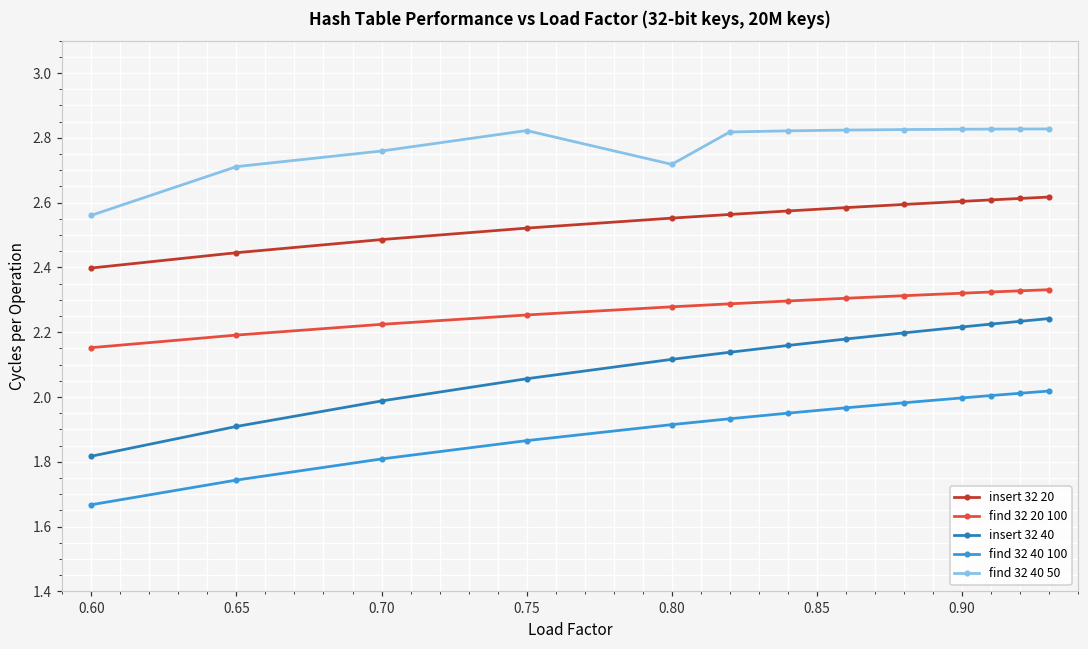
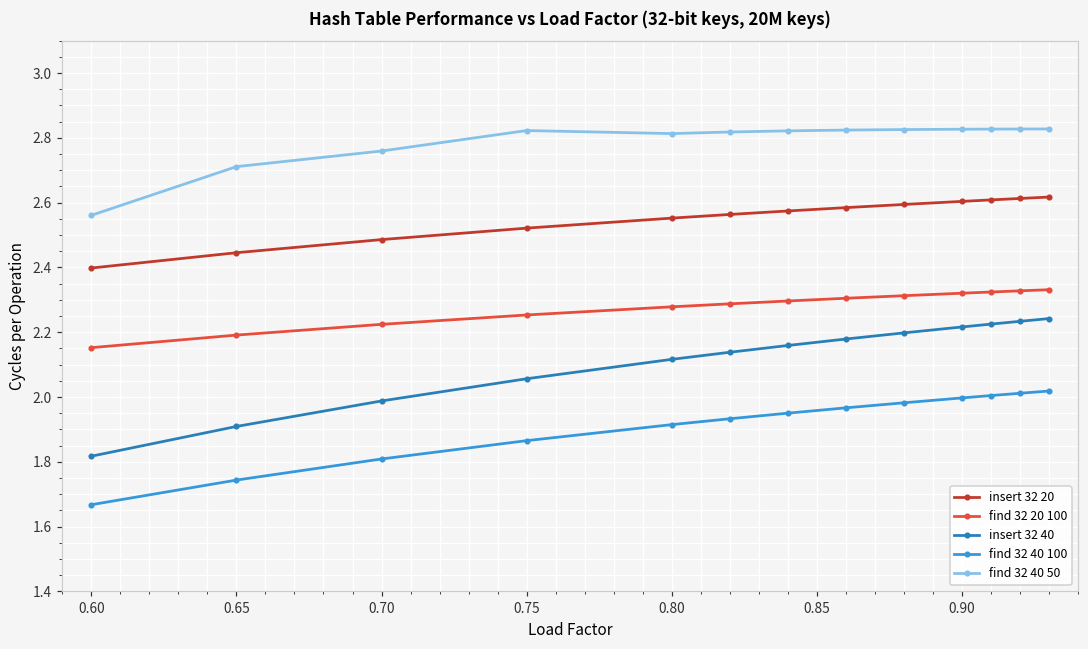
find 32 40 50, 0.80: 2.72 -> 2.81
